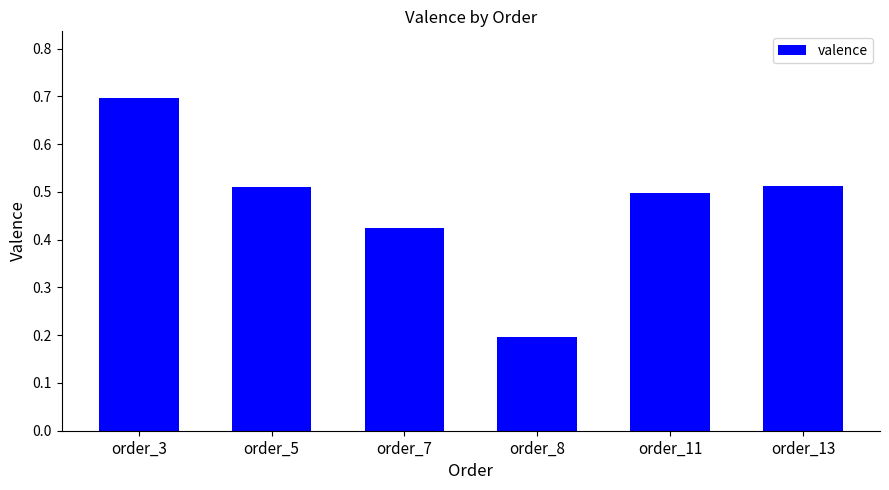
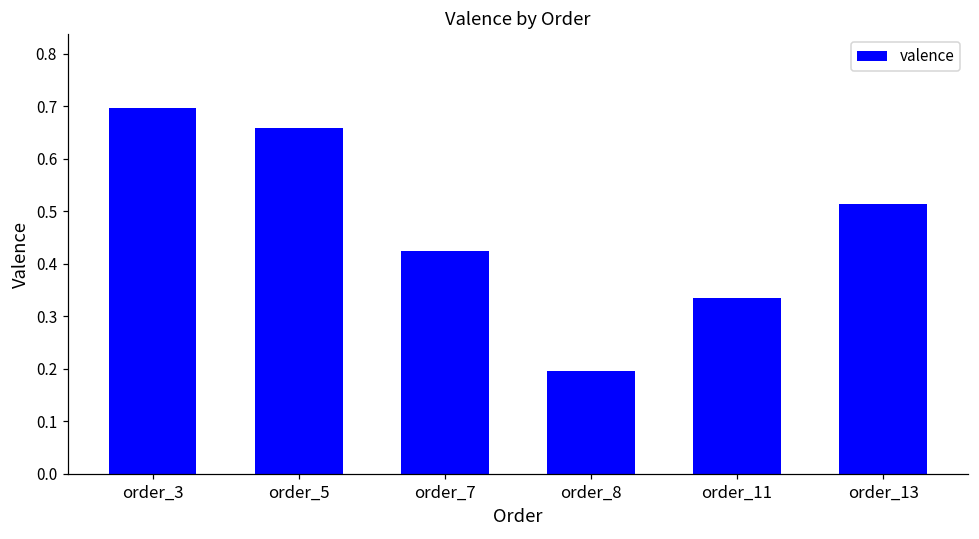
order_5: 0.51 -> 0.66
order_11: 0.50 -> 0.33
